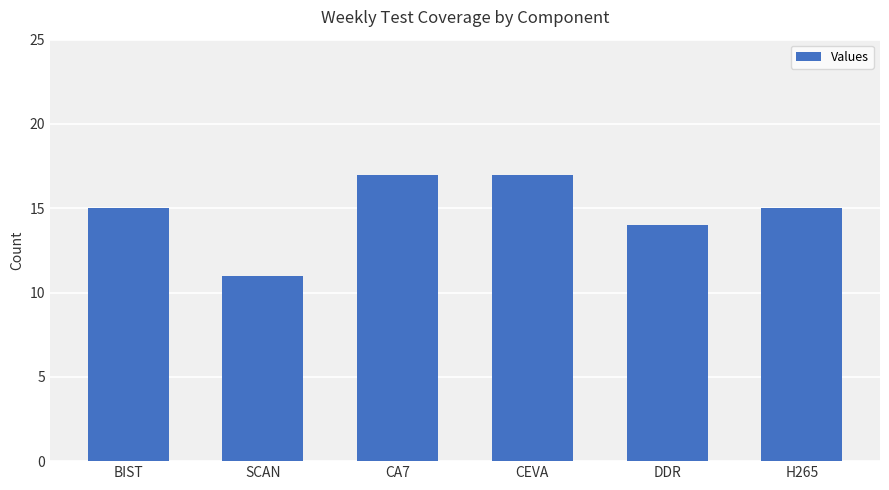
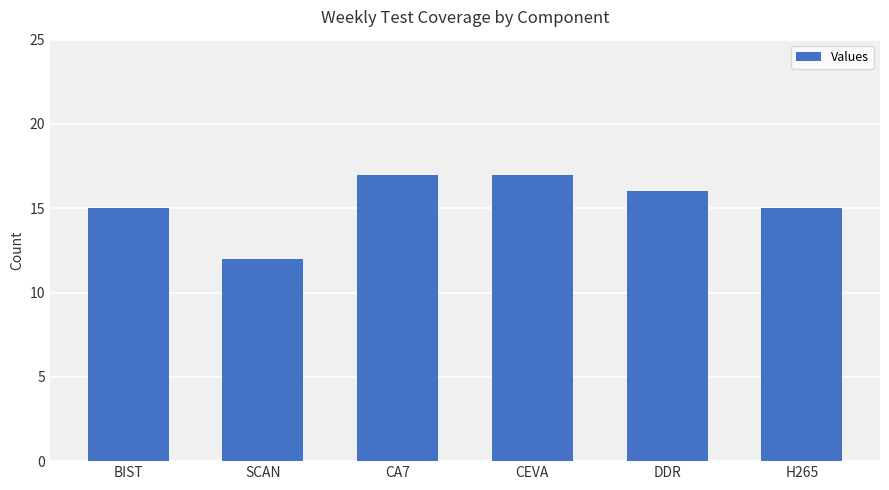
SCAN: 11 -> 12
DDR: 14 -> 16
